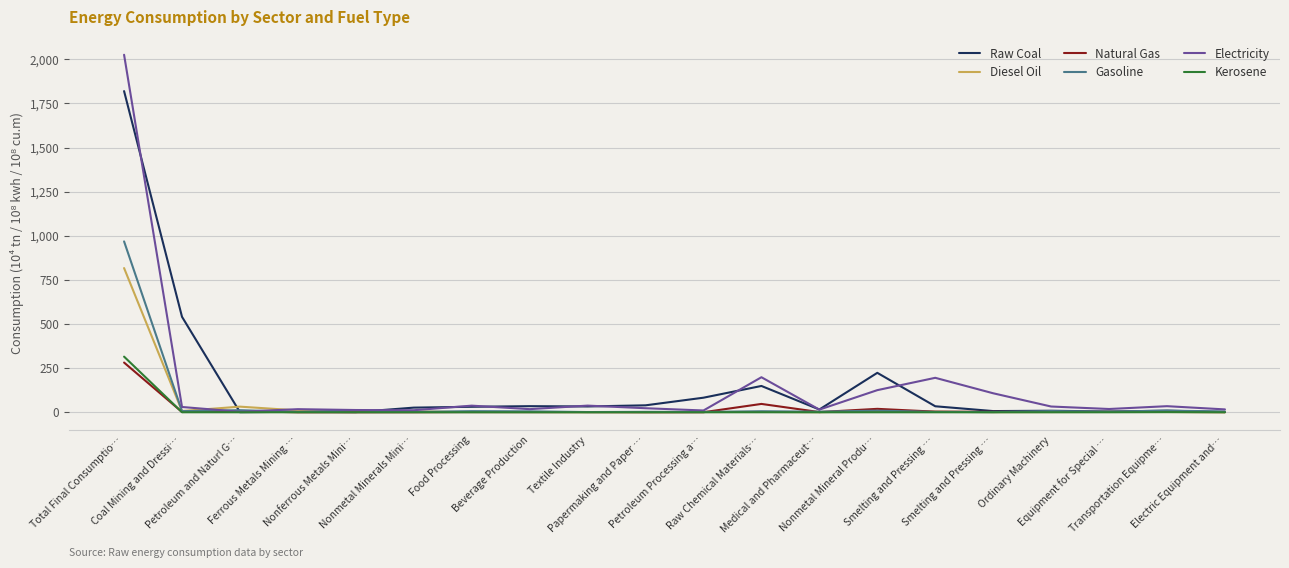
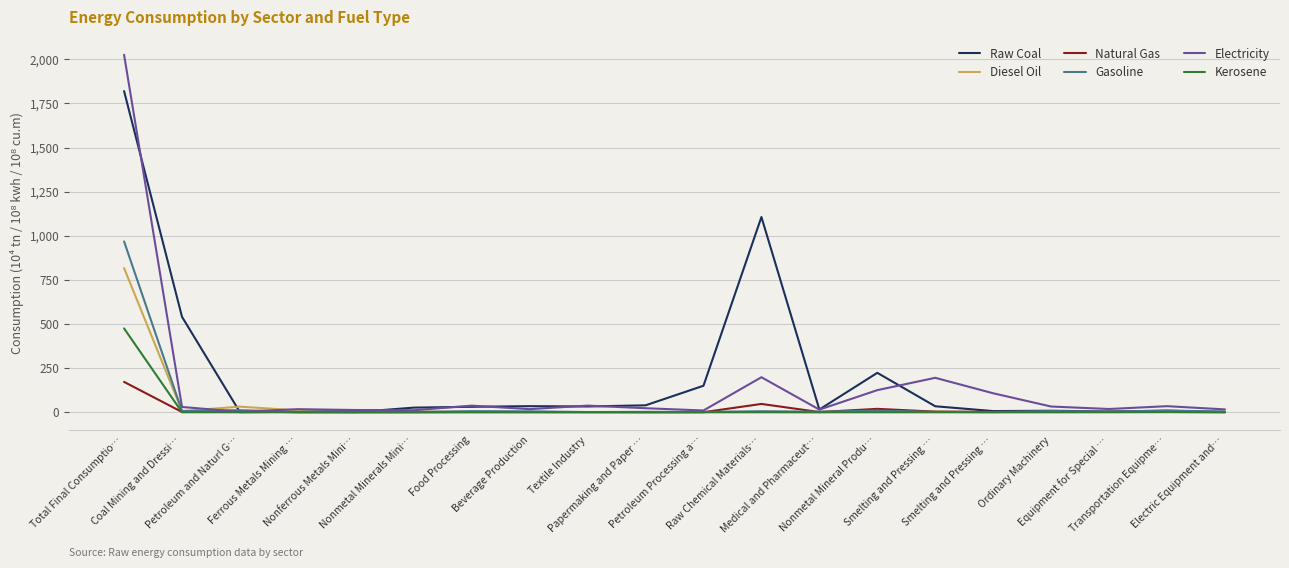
Natural Gas, Total Final Consumptio…: 280 -> 170
Kerosene, Total Final Consumptio…: 320 -> 480
Raw Coal, Petroleum Processing a…: 80 -> 150
Raw Coal, Raw Chemical Materials…: 150 -> 1,110
